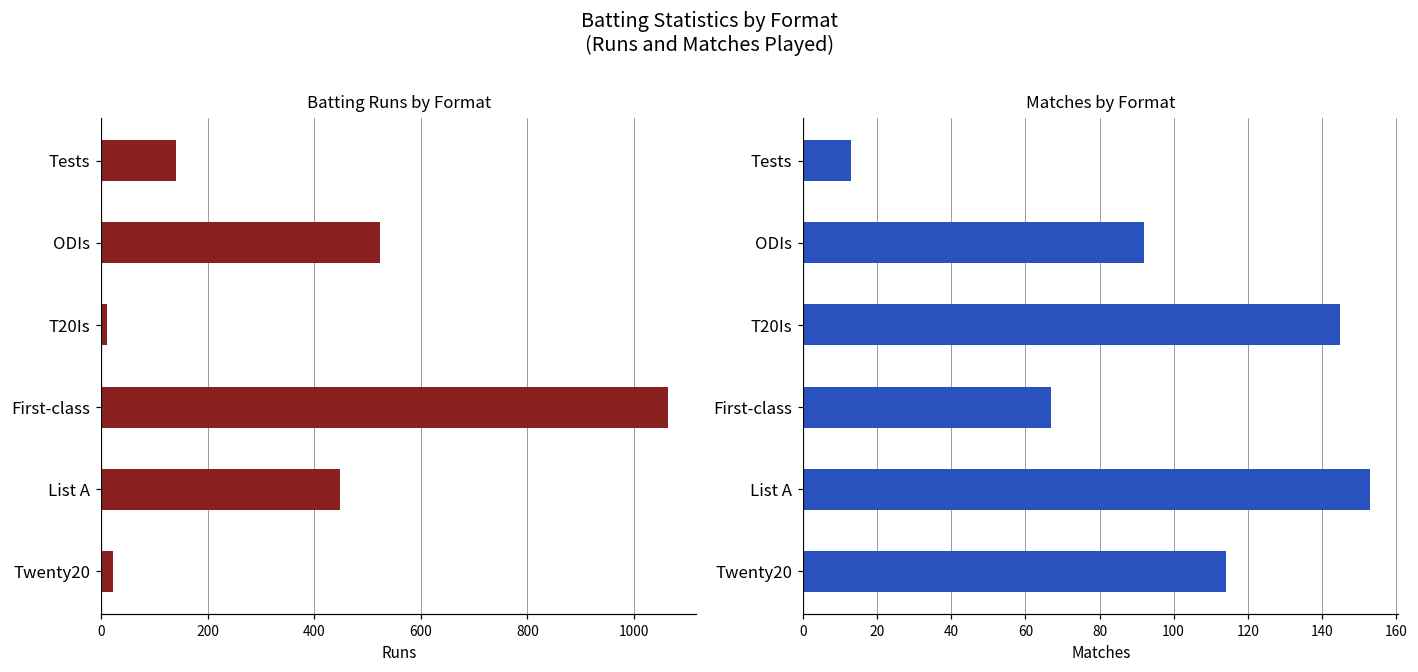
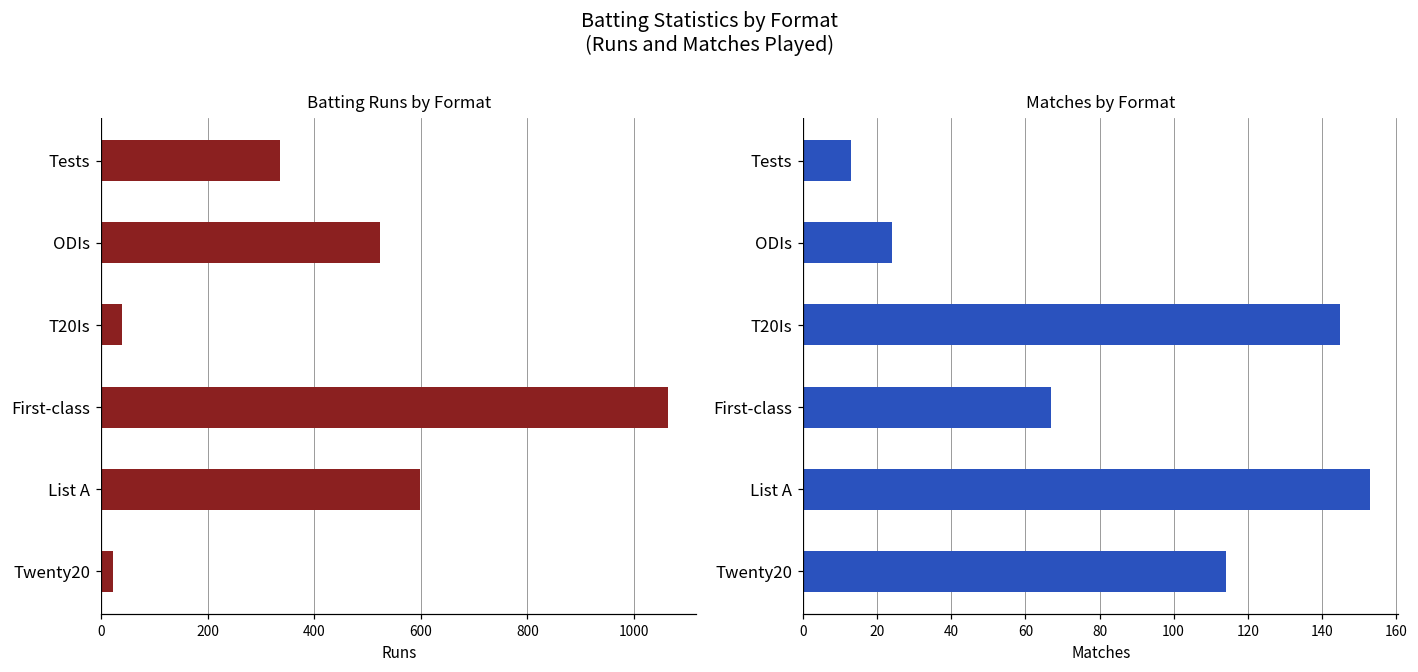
Batting Runs by Format, Tests: 140 -> 340
Batting Runs by Format, T20Is: 10 -> 40
Batting Runs by Format, List A: 450 -> 600
Matches by Format, ODIs: 92 -> 24
